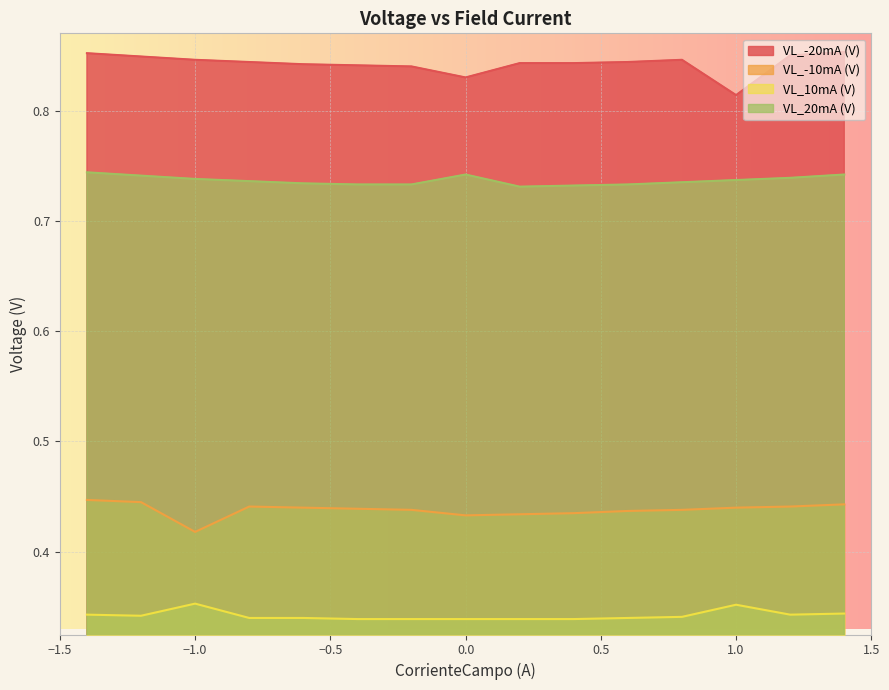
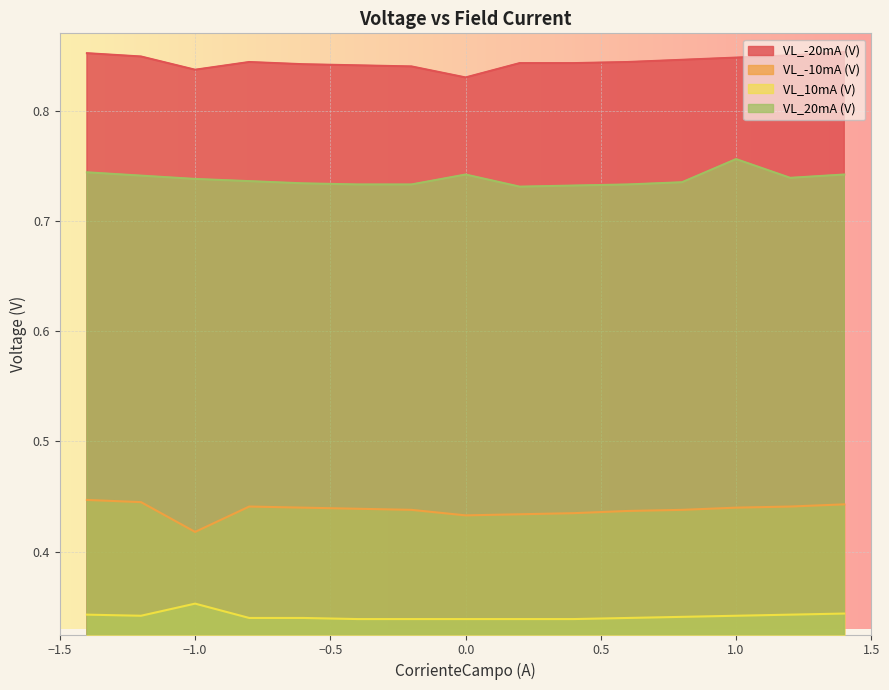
VL_-20mA (V), −1.0: 0.846 -> 0.837
VL_-20mA (V), 1.0: 0.814 -> 0.848
VL_10mA (V), 1.0: 0.352 -> 0.342
VL_20mA (V), 1.0: 0.737 -> 0.756
